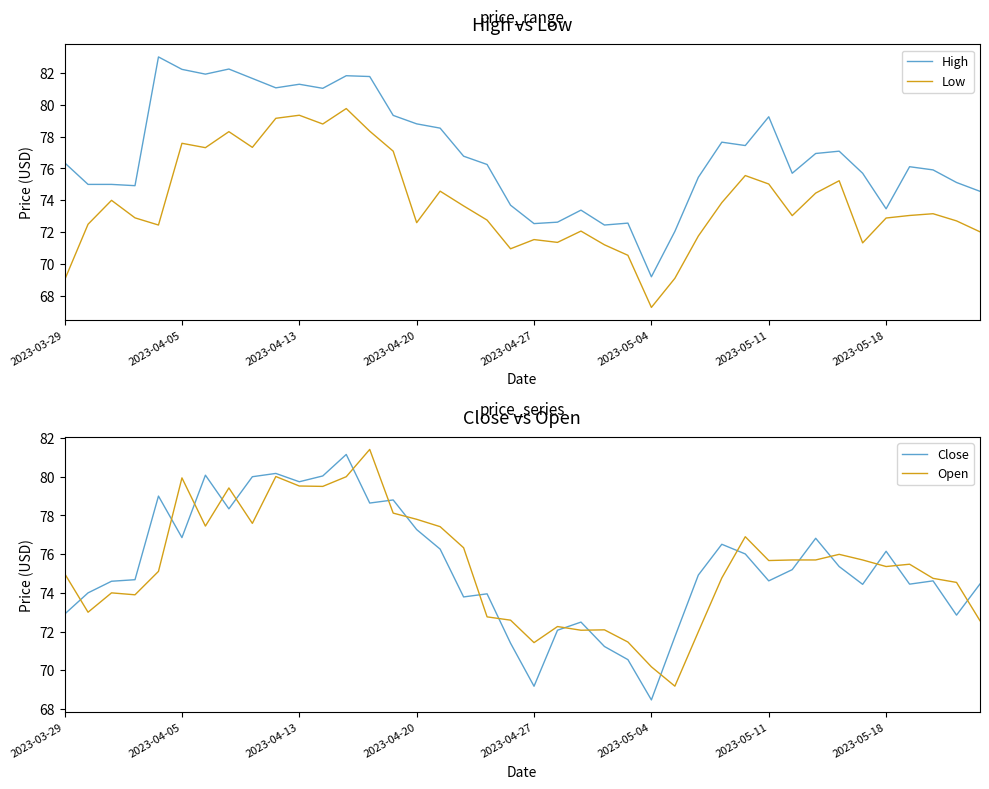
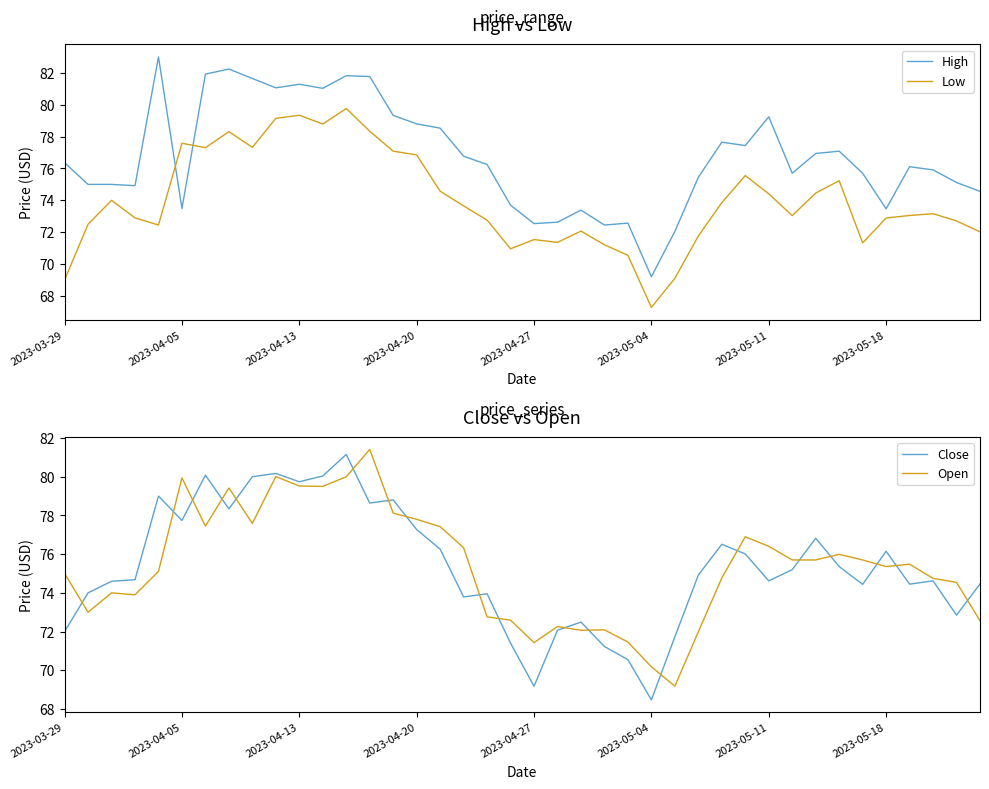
High vs Low, High, 2023-04-05: 82.2 -> 73.5
High vs Low, Low, 2023-04-20: 72.6 -> 76.8
High vs Low, Low, 2023-05-11: 75.0 -> 74.4
Close vs Open, Close, 2023-03-29: 72.9 -> 72.0
Close vs Open, Close, 2023-04-05: 76.9 -> 77.7
Close vs Open, Open, 2023-05-11: 75.7 -> 76.4
